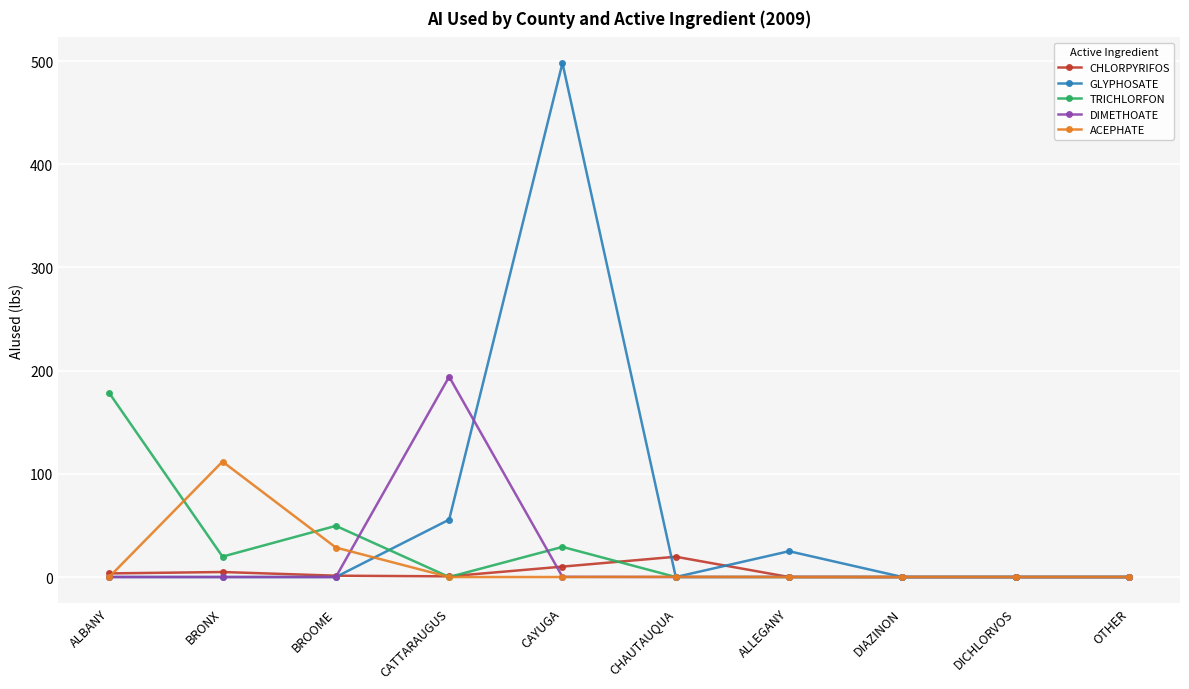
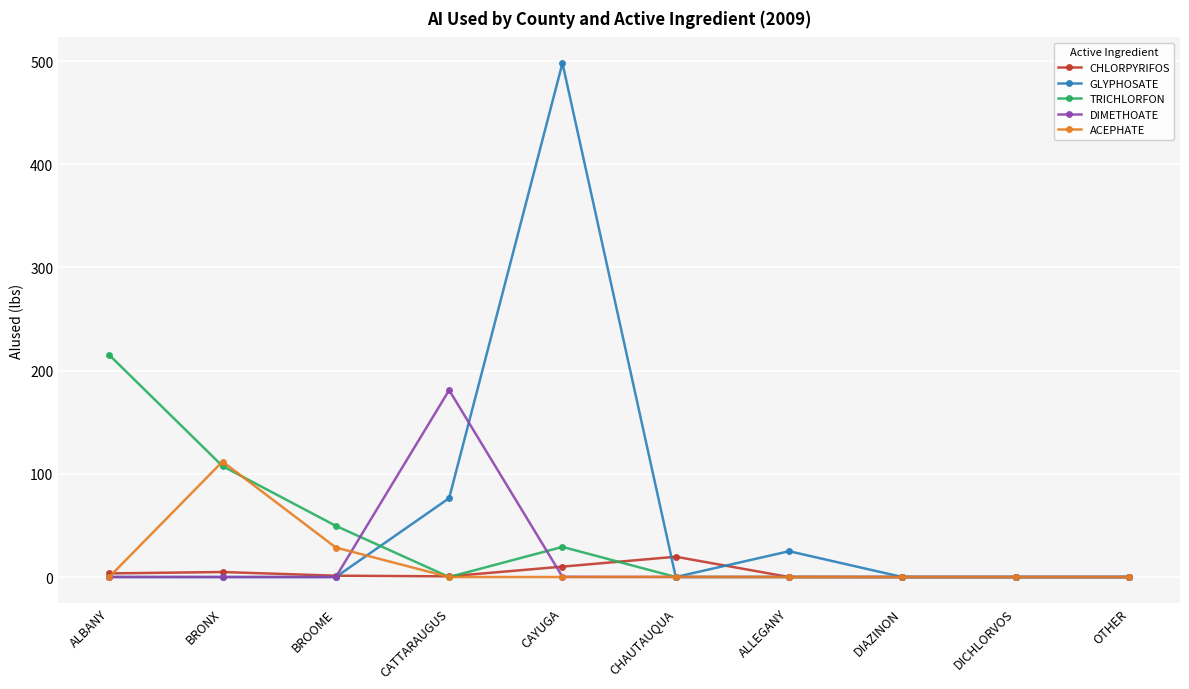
TRICHLORFON, ALBANY: 178 -> 215
TRICHLORFON, BRONX: 20 -> 107
GLYPHOSATE, CATTARAUGUS: 56 -> 76
DIMETHOATE, CATTARAUGUS: 194 -> 181
